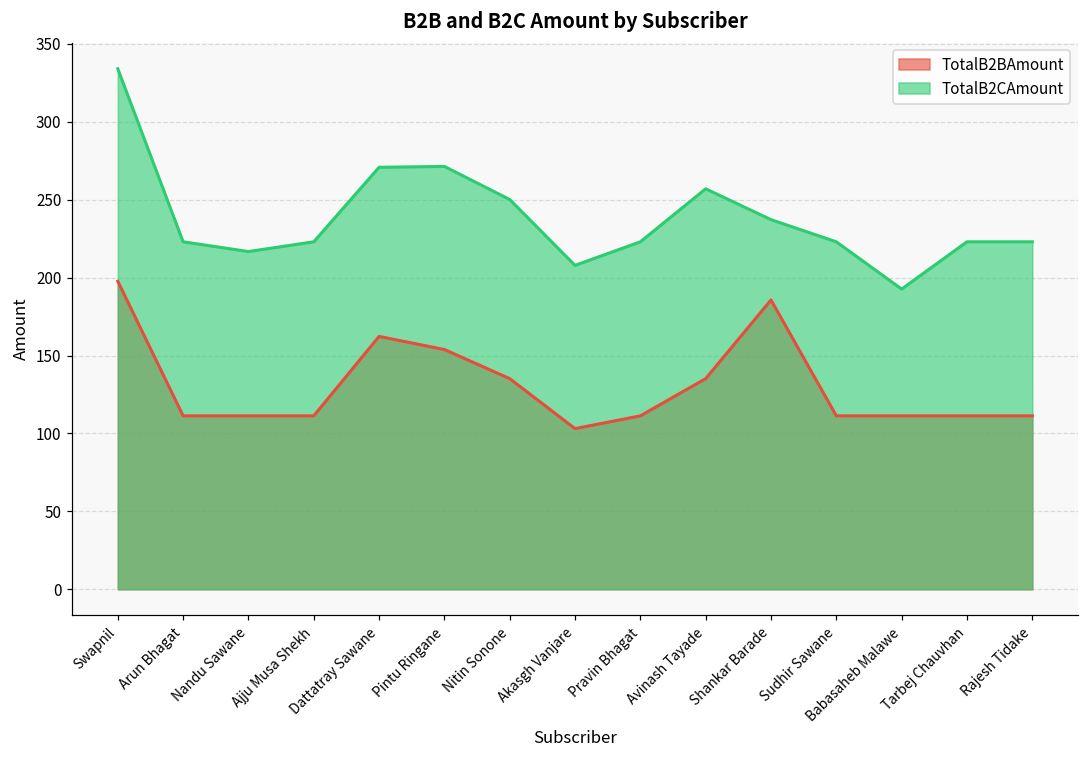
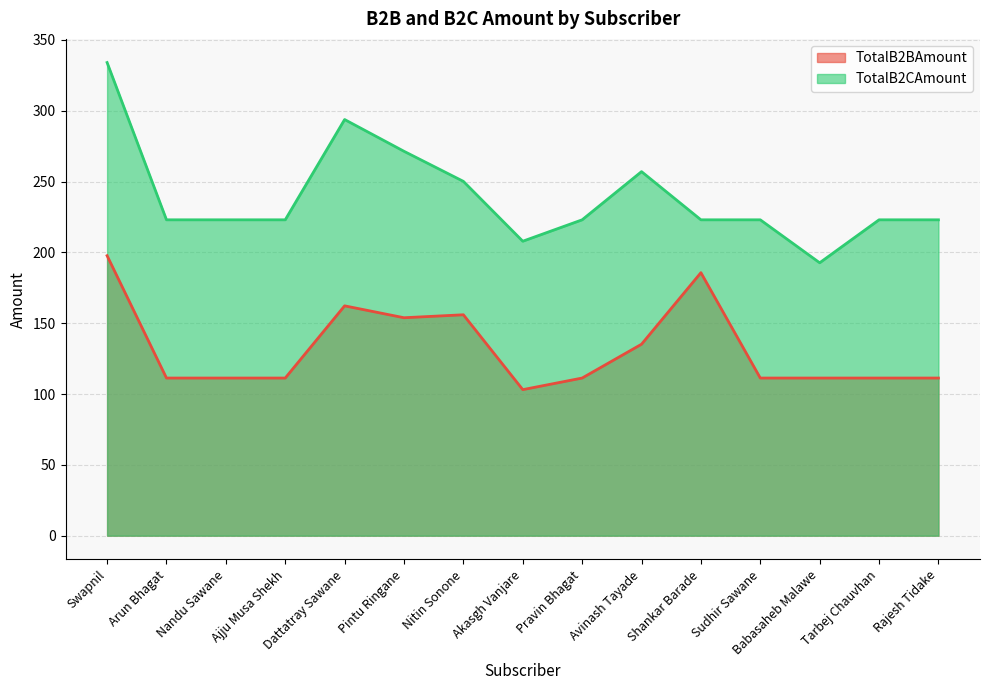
TotalB2CAmount, Nandu Sawane: 217 -> 223
TotalB2CAmount, Dattatray Sawane: 271 -> 294
TotalB2BAmount, Nitin Sonone: 135 -> 156
TotalB2CAmount, Shankar Barade: 237 -> 223
